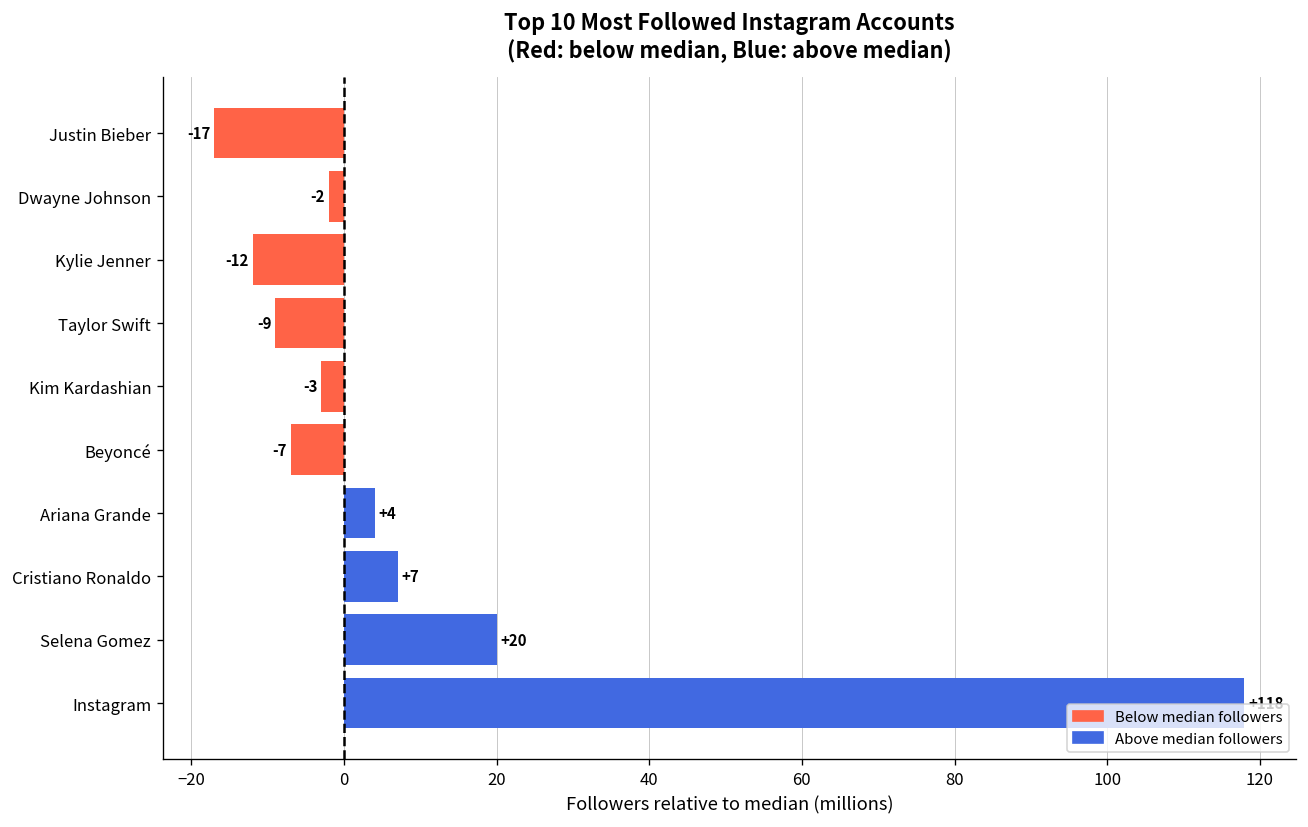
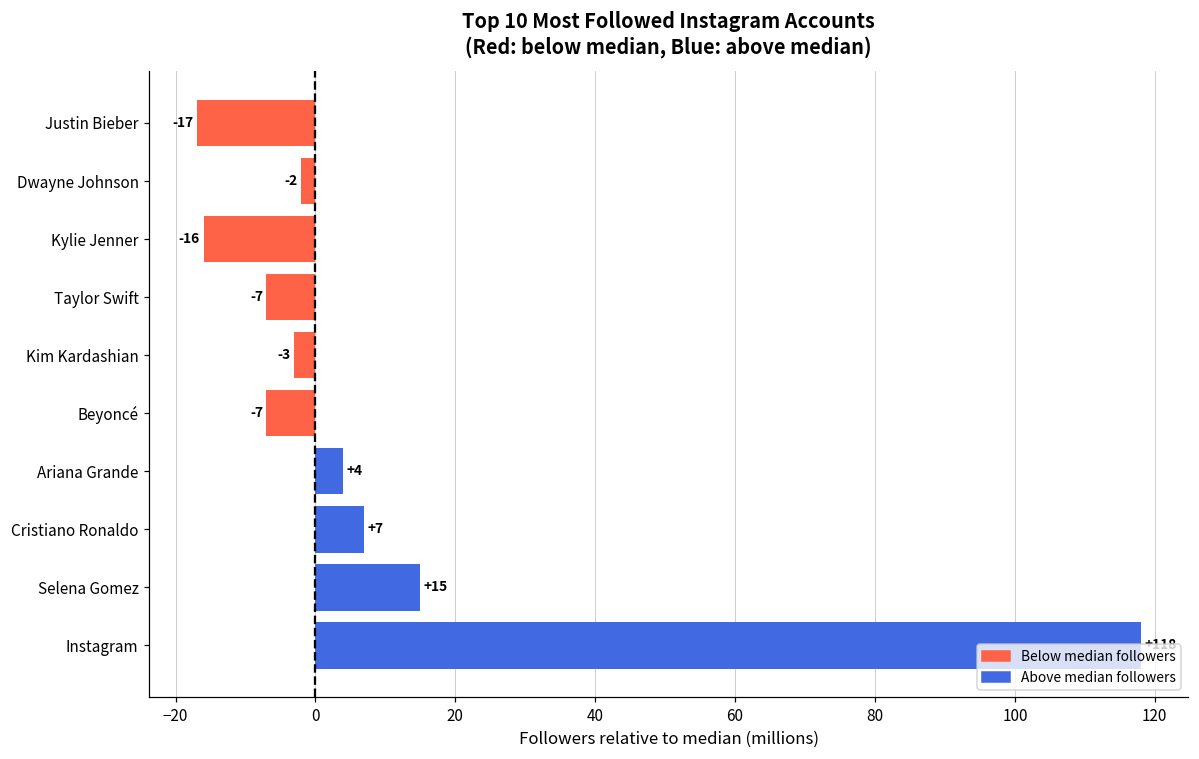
Kylie Jenner: -12 -> -16
Taylor Swift: -9 -> -7
Selena Gomez: +20 -> +15
